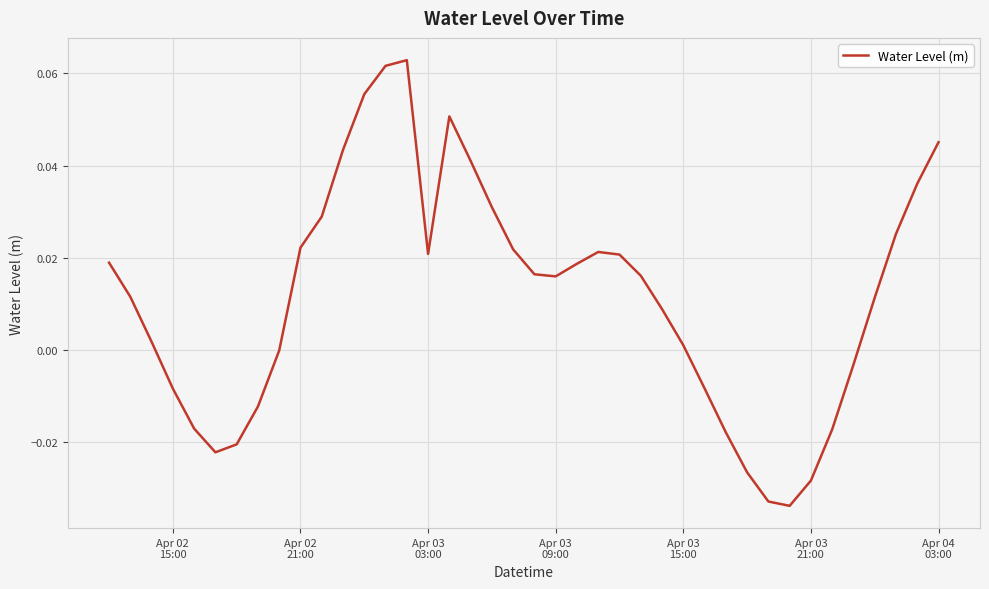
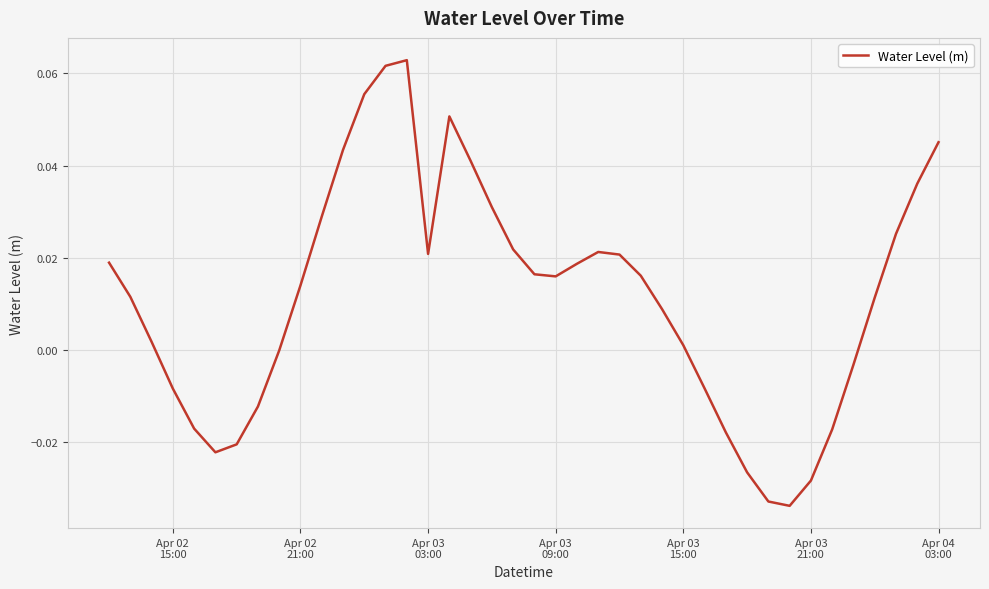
Apr 02 21:00: 0.022 -> 0.014
